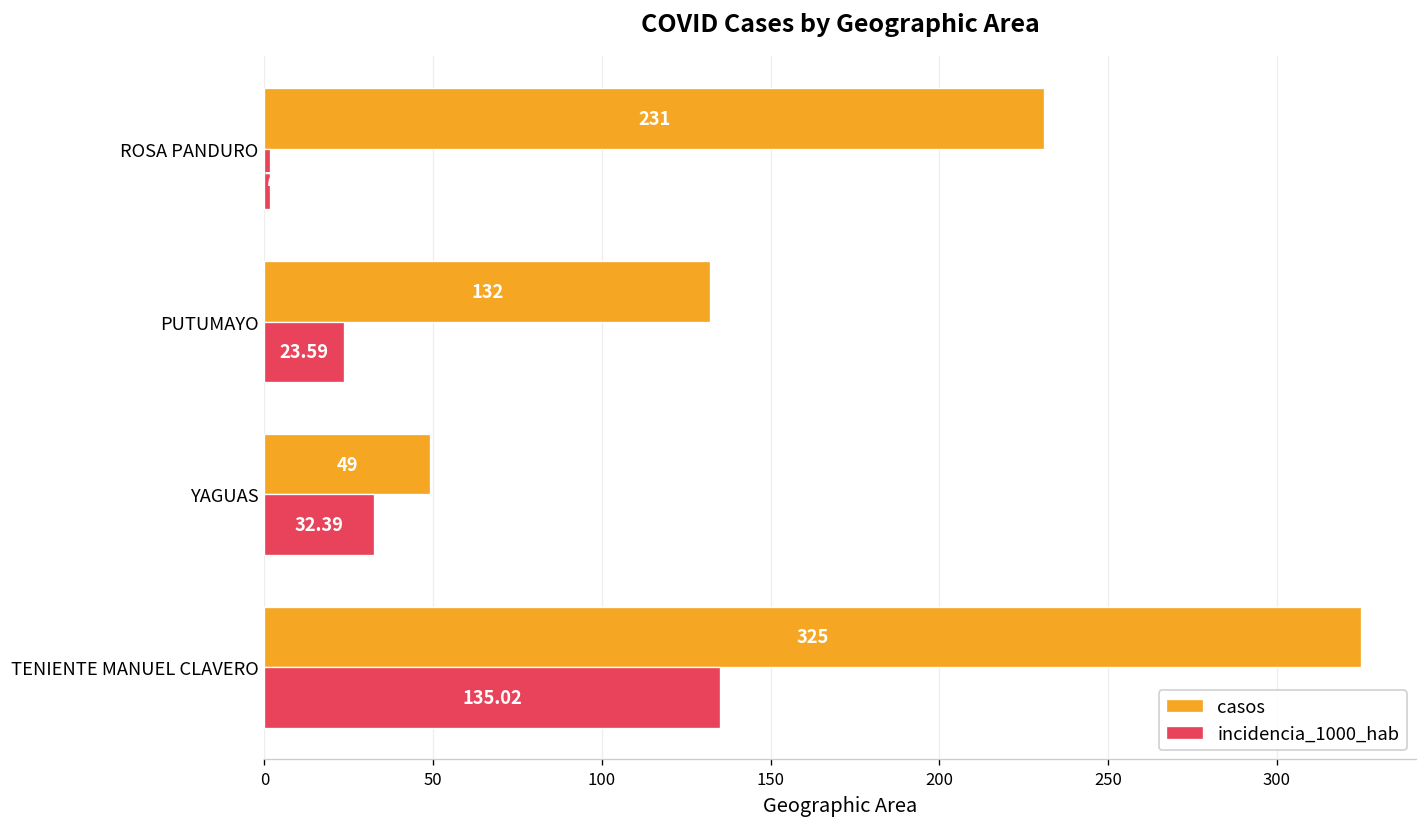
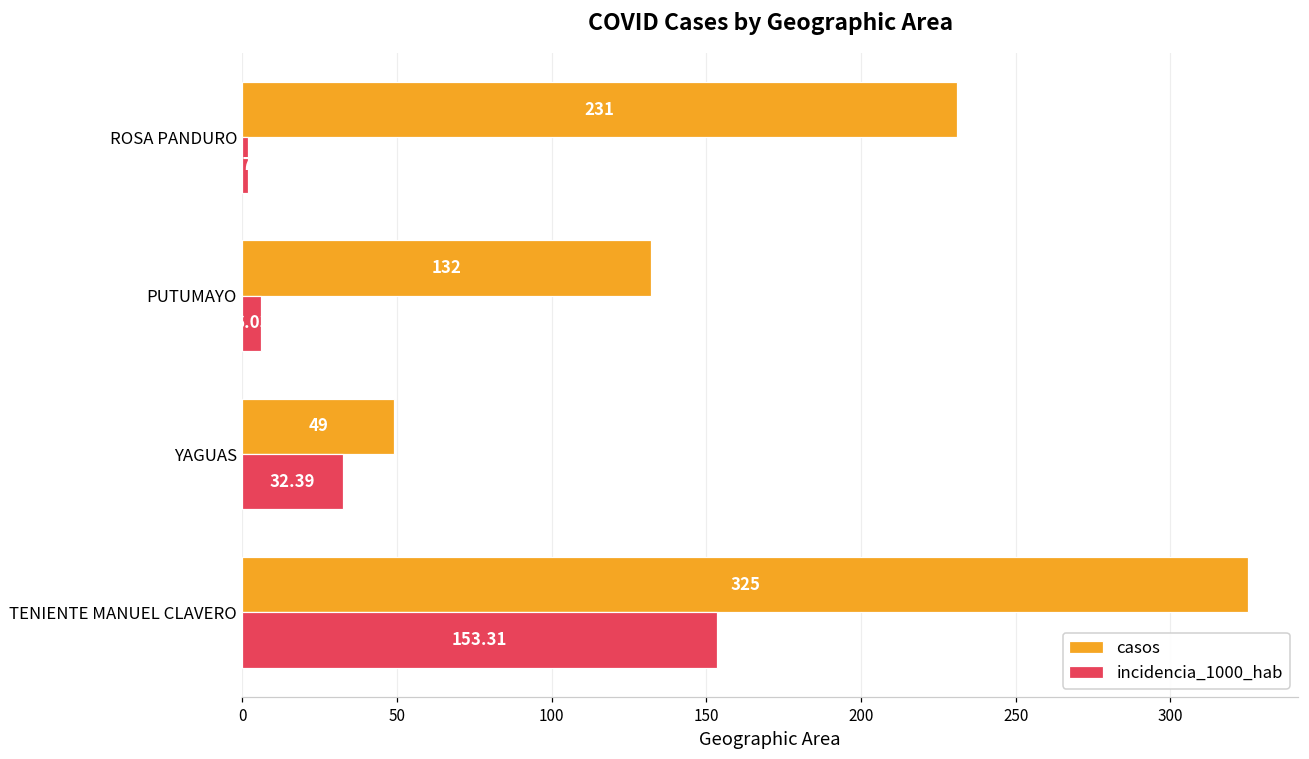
incidencia_1000_hab, PUTUMAYO: 24 -> 6
incidencia_1000_hab, TENIENTE MANUEL CLAVERO: 135.02 -> 153.31
